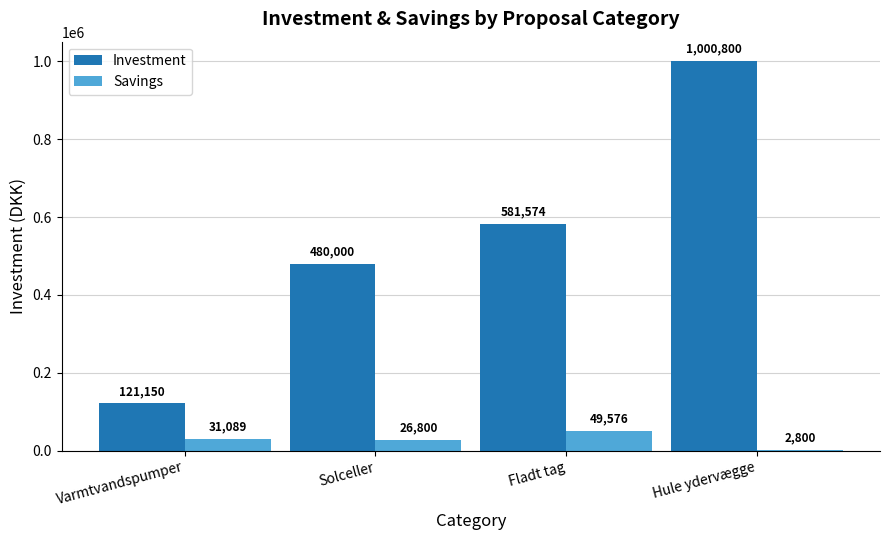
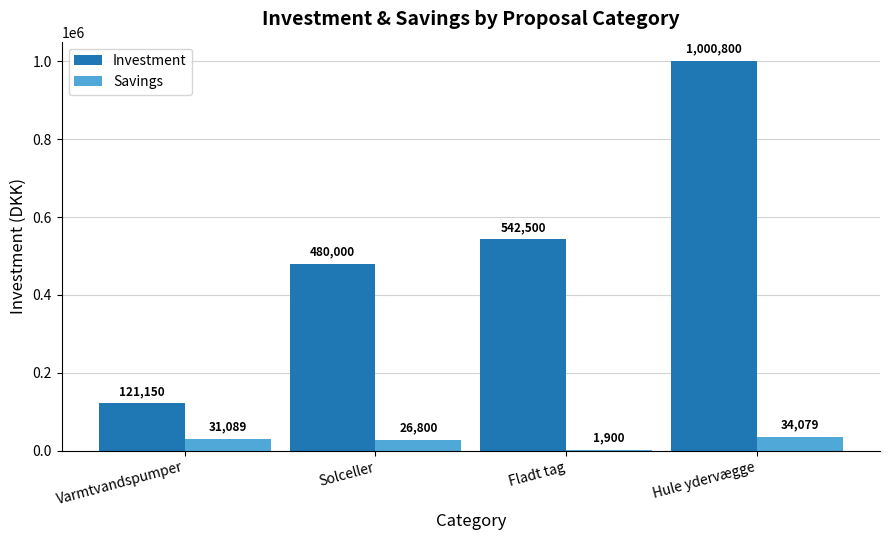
Investment, Fladt tag: 581,574 -> 542,500
Savings, Fladt tag: 49,576 -> 1,900
Savings, Hule ydervægge: 2,800 -> 34,079
